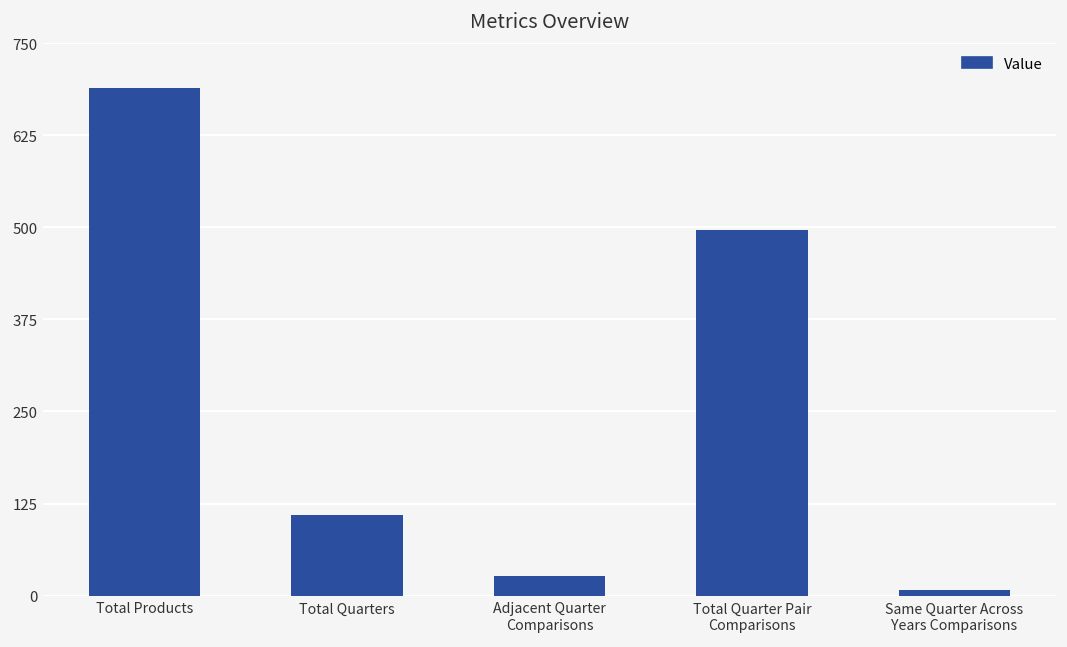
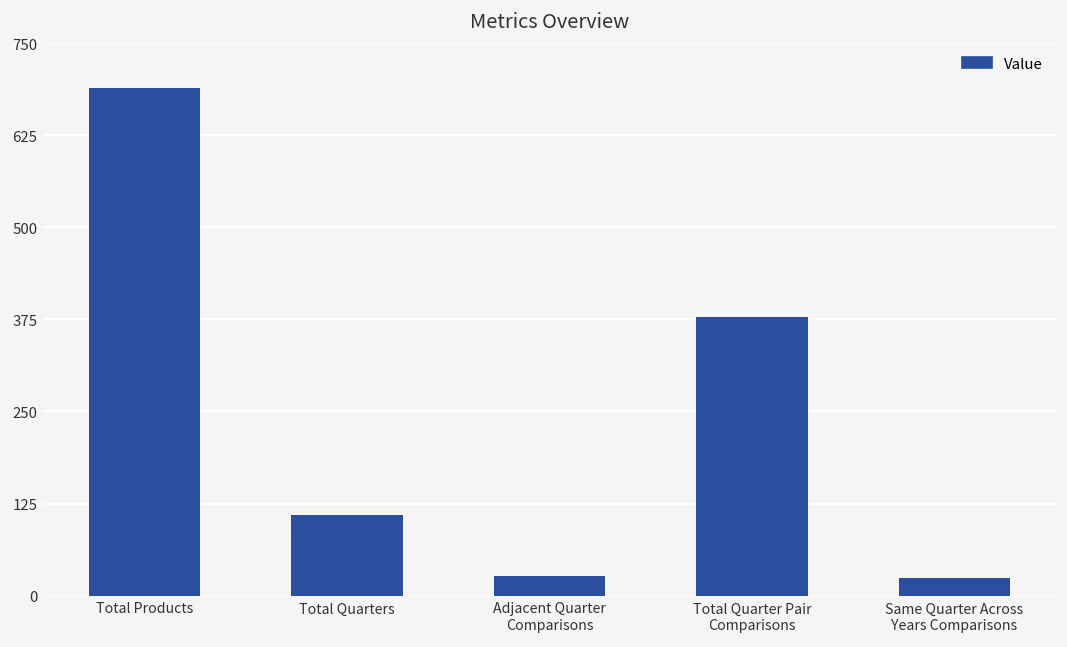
Total Quarter Pair Comparisons: 500 -> 380
Same Quarter Across Years Comparisons: 10 -> 20
